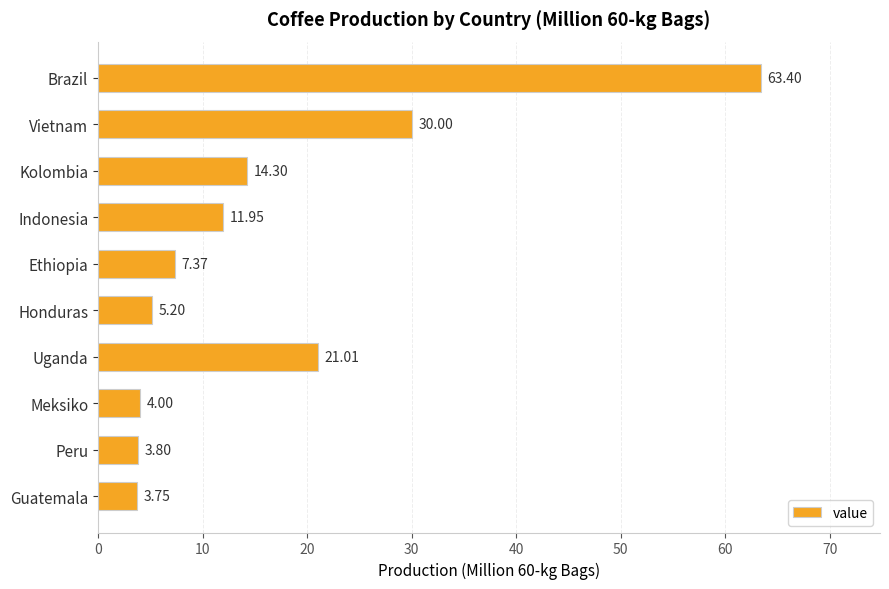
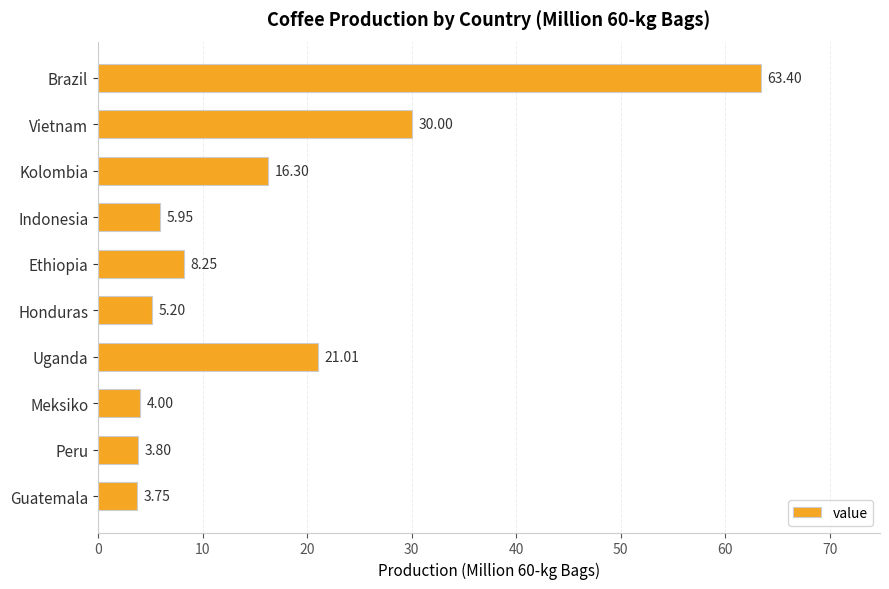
Kolombia: 14.30 -> 16.30
Indonesia: 11.95 -> 5.95
Ethiopia: 7.37 -> 8.25
